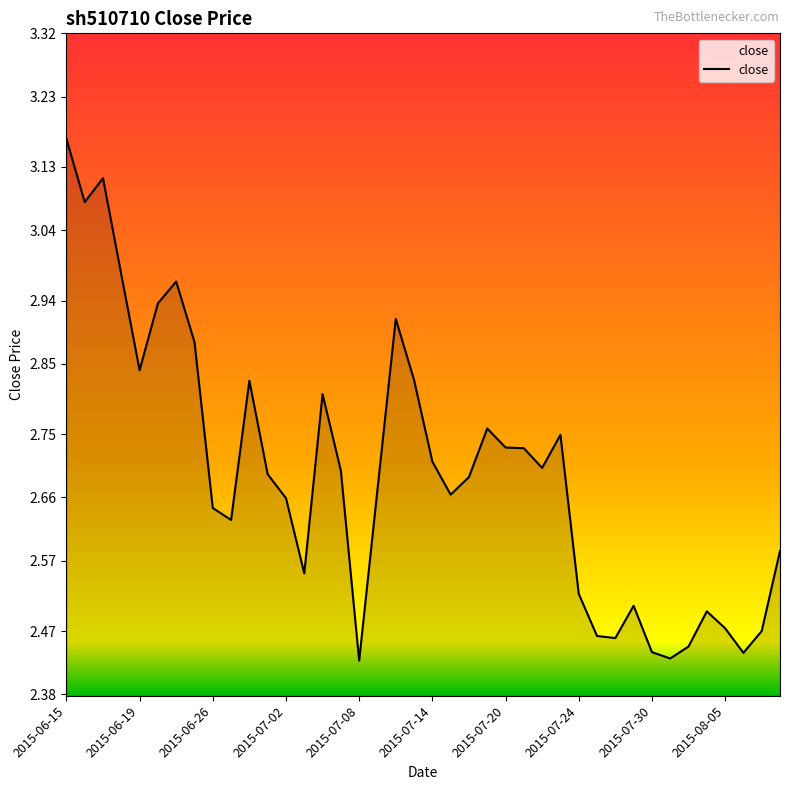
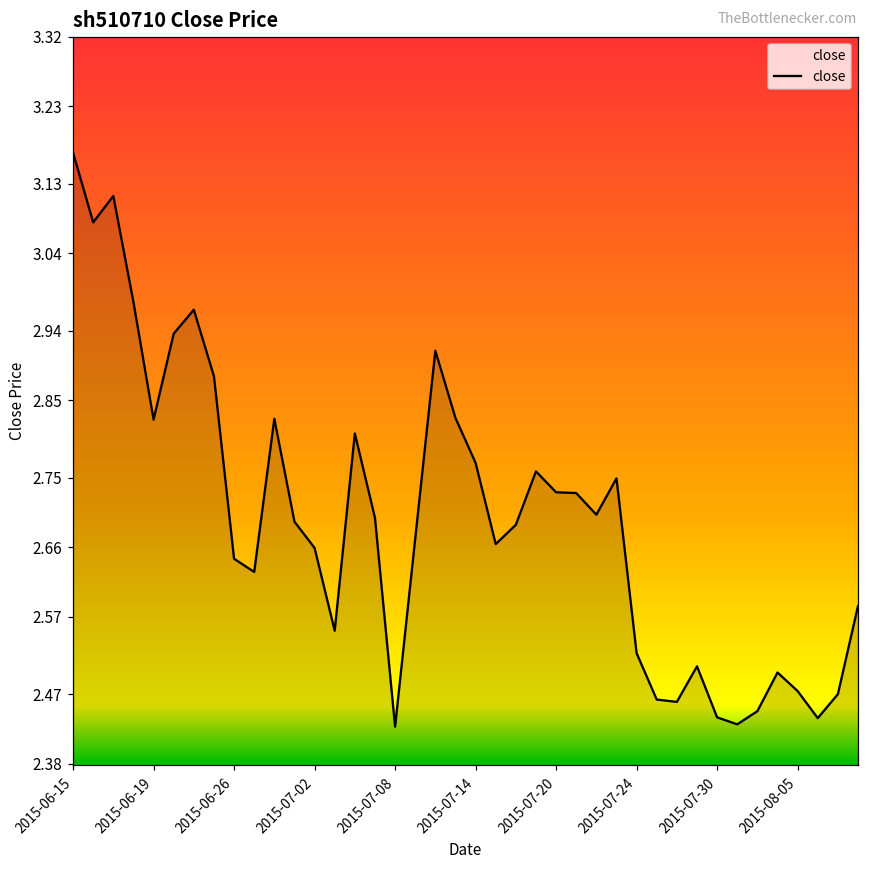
2015-06-19: 2.84 -> 2.83
2015-07-14: 2.71 -> 2.77
